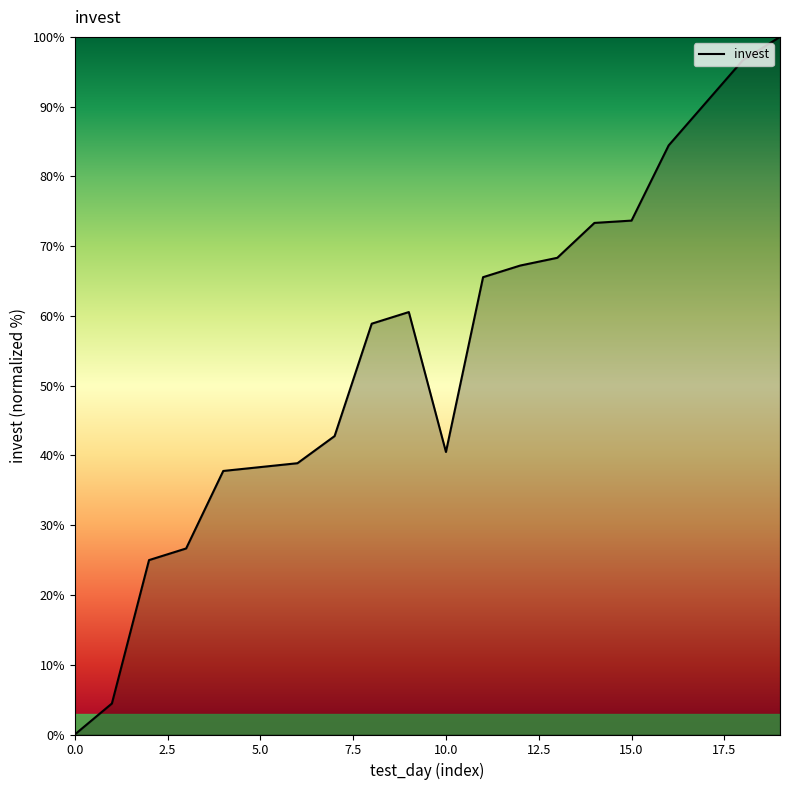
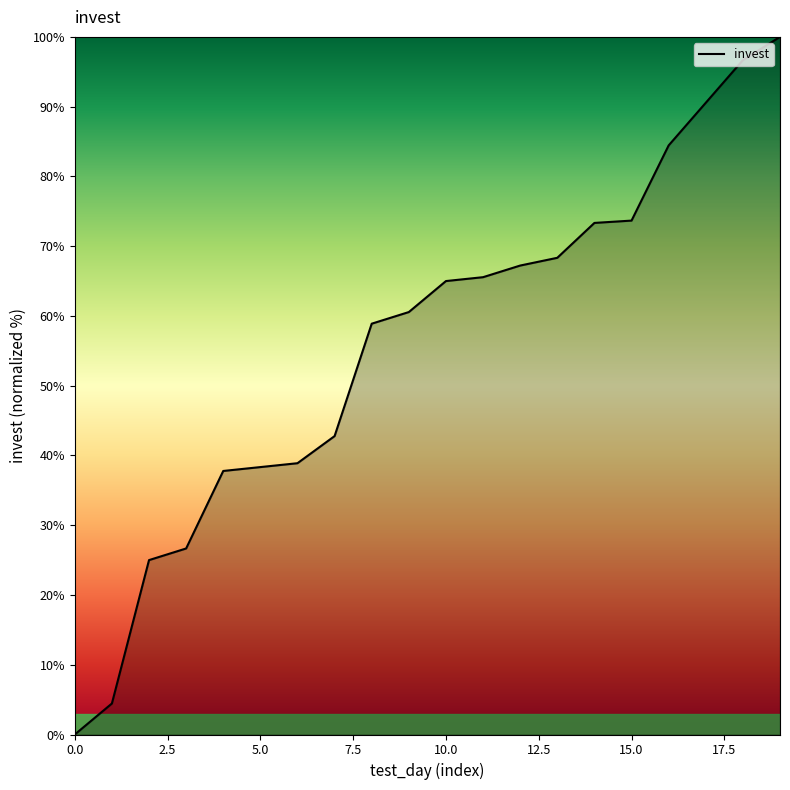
invest, 10.0: 41% -> 65%
